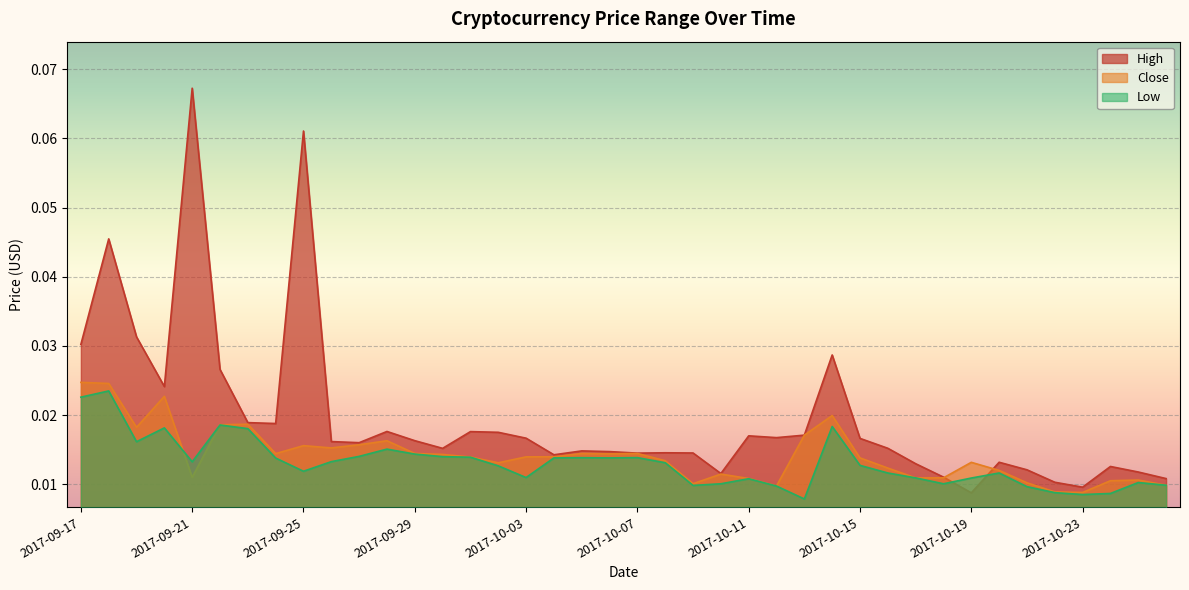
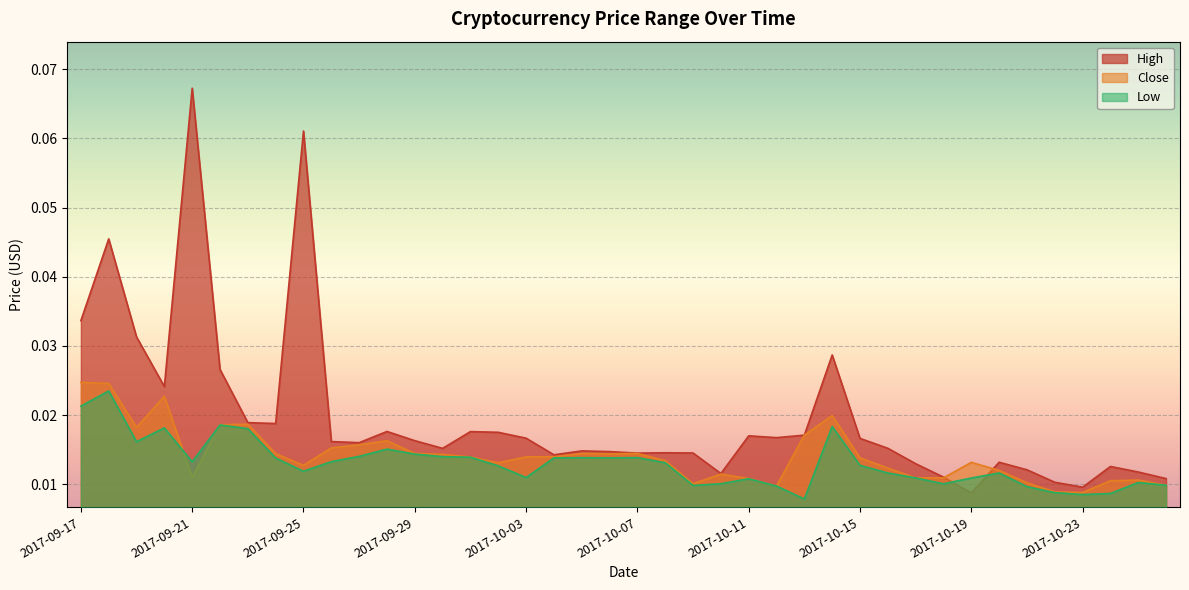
High, 2017-09-17: 0.030 -> 0.034
Low, 2017-09-17: 0.023 -> 0.021
Close, 2017-09-25: 0.016 -> 0.013
